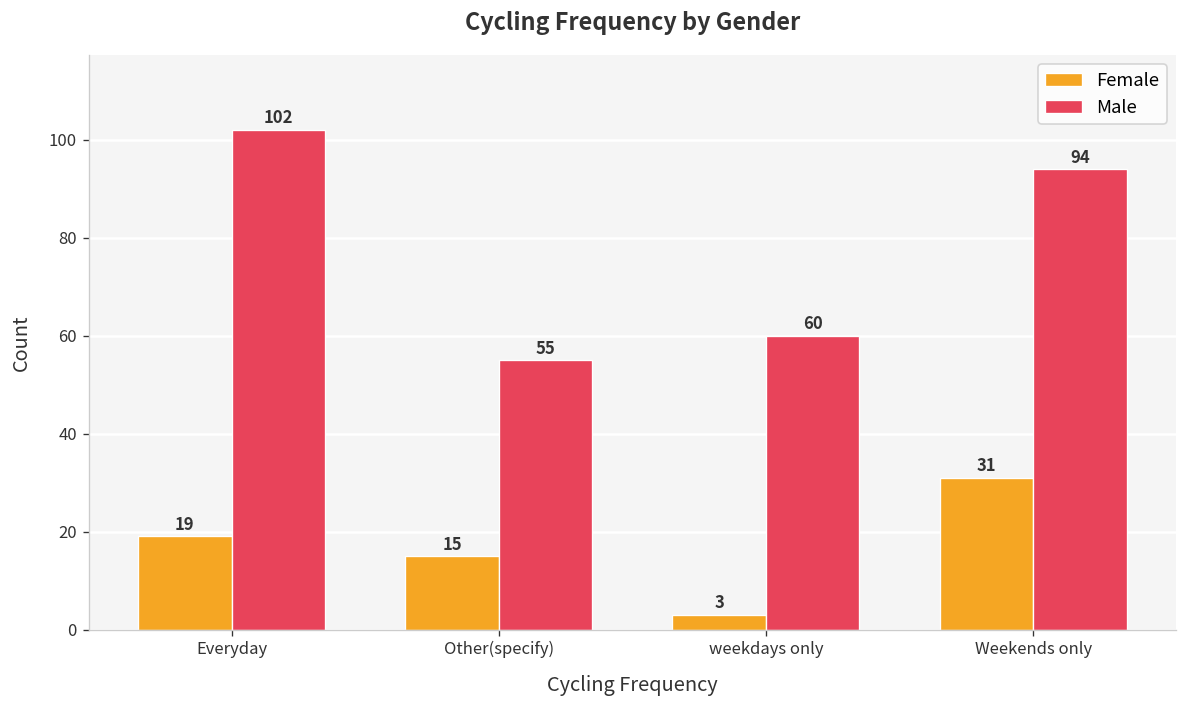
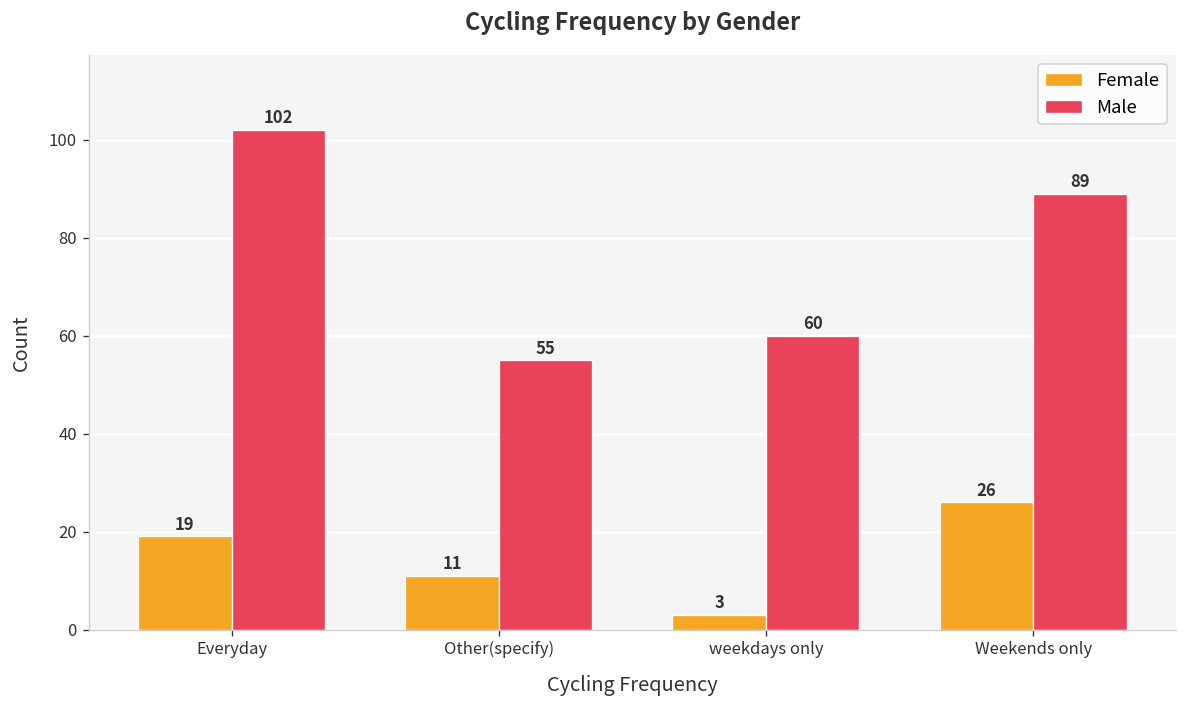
Female, Other(specify): 15 -> 11
Female, Weekends only: 31 -> 26
Male, Weekends only: 94 -> 89
